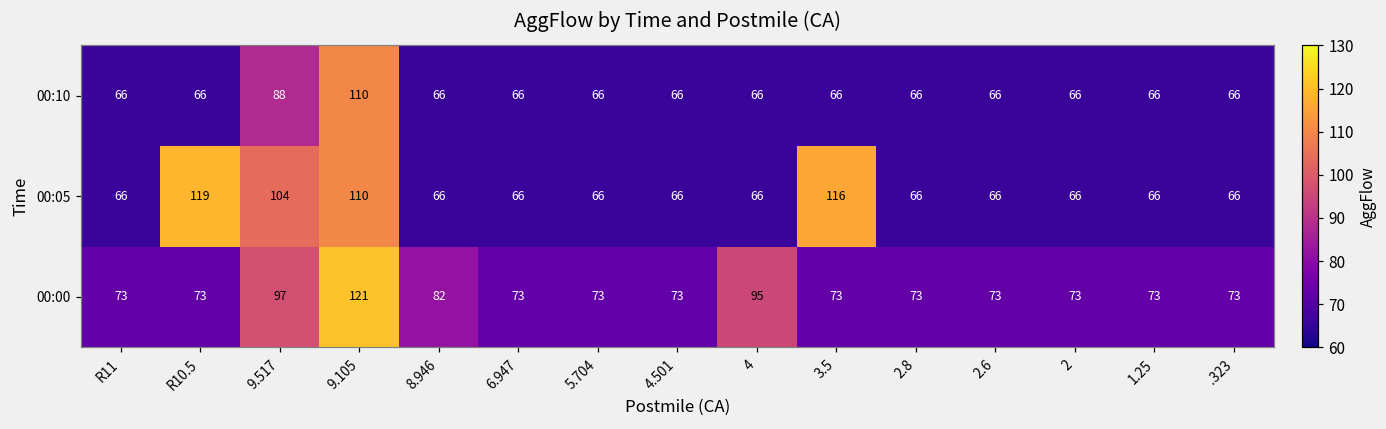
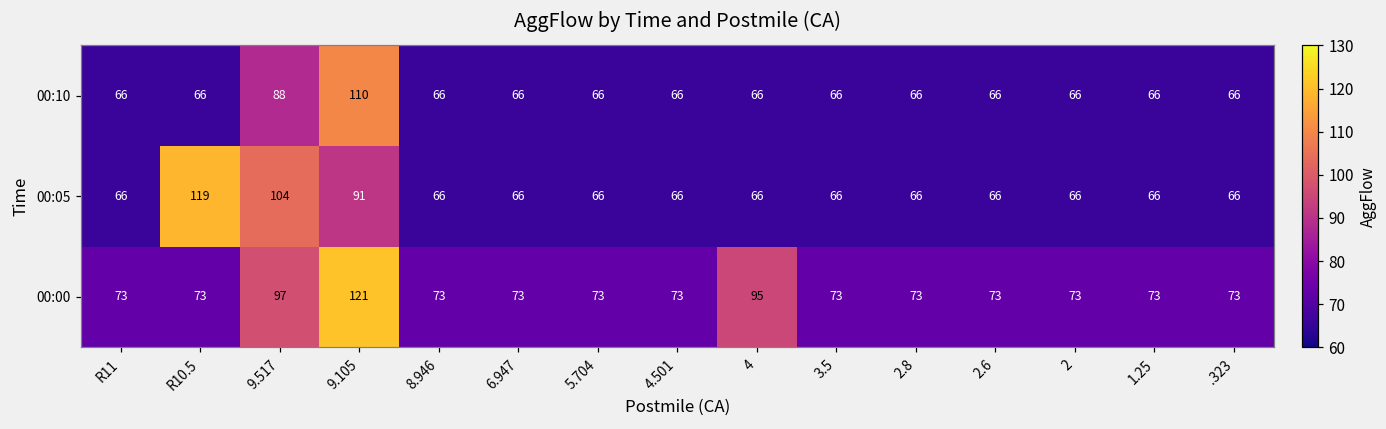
00:05, 9.105: 110 -> 91
00:05, 3.5: 116 -> 66
00:00, 8.946: 82 -> 73
